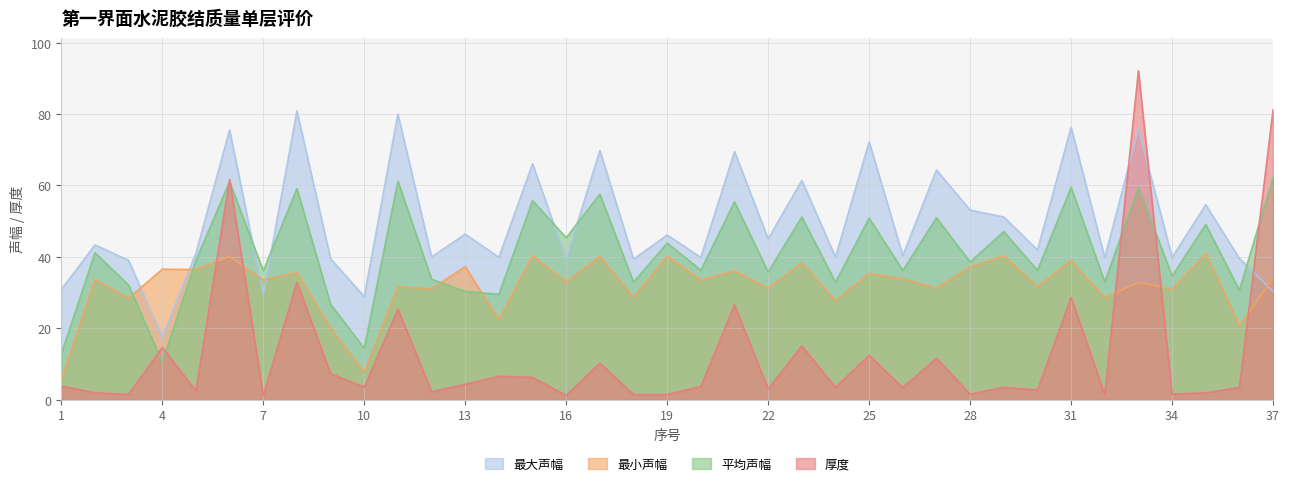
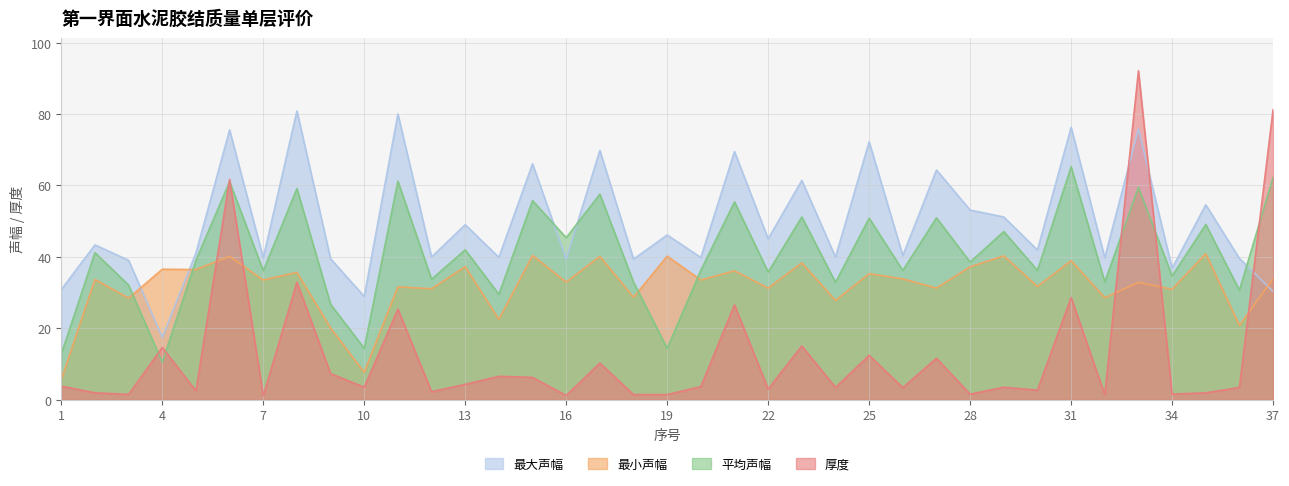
最大声幅, 7: 29 -> 40
最大声幅, 13: 46 -> 49
平均声幅, 13: 30 -> 42
平均声幅, 19: 44 -> 14
平均声幅, 31: 59 -> 65
最大声幅, 34: 40 -> 37
